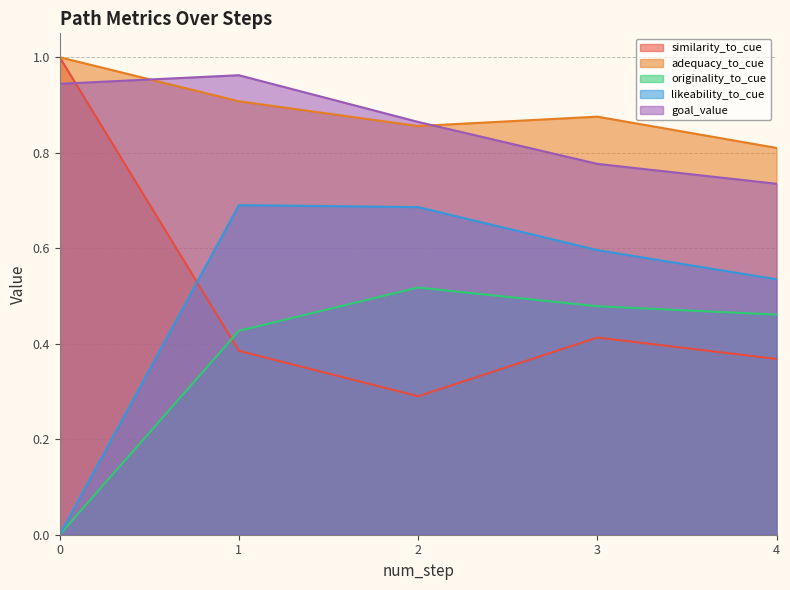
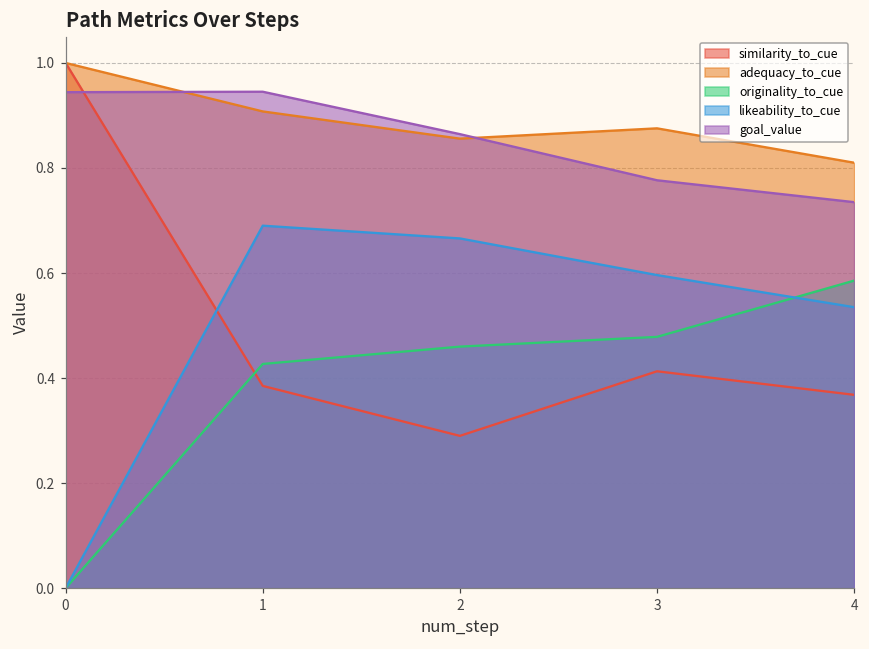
goal_value, 1: 0.96 -> 0.95
originality_to_cue, 2: 0.52 -> 0.46
likeability_to_cue, 2: 0.69 -> 0.67
originality_to_cue, 4: 0.46 -> 0.59
